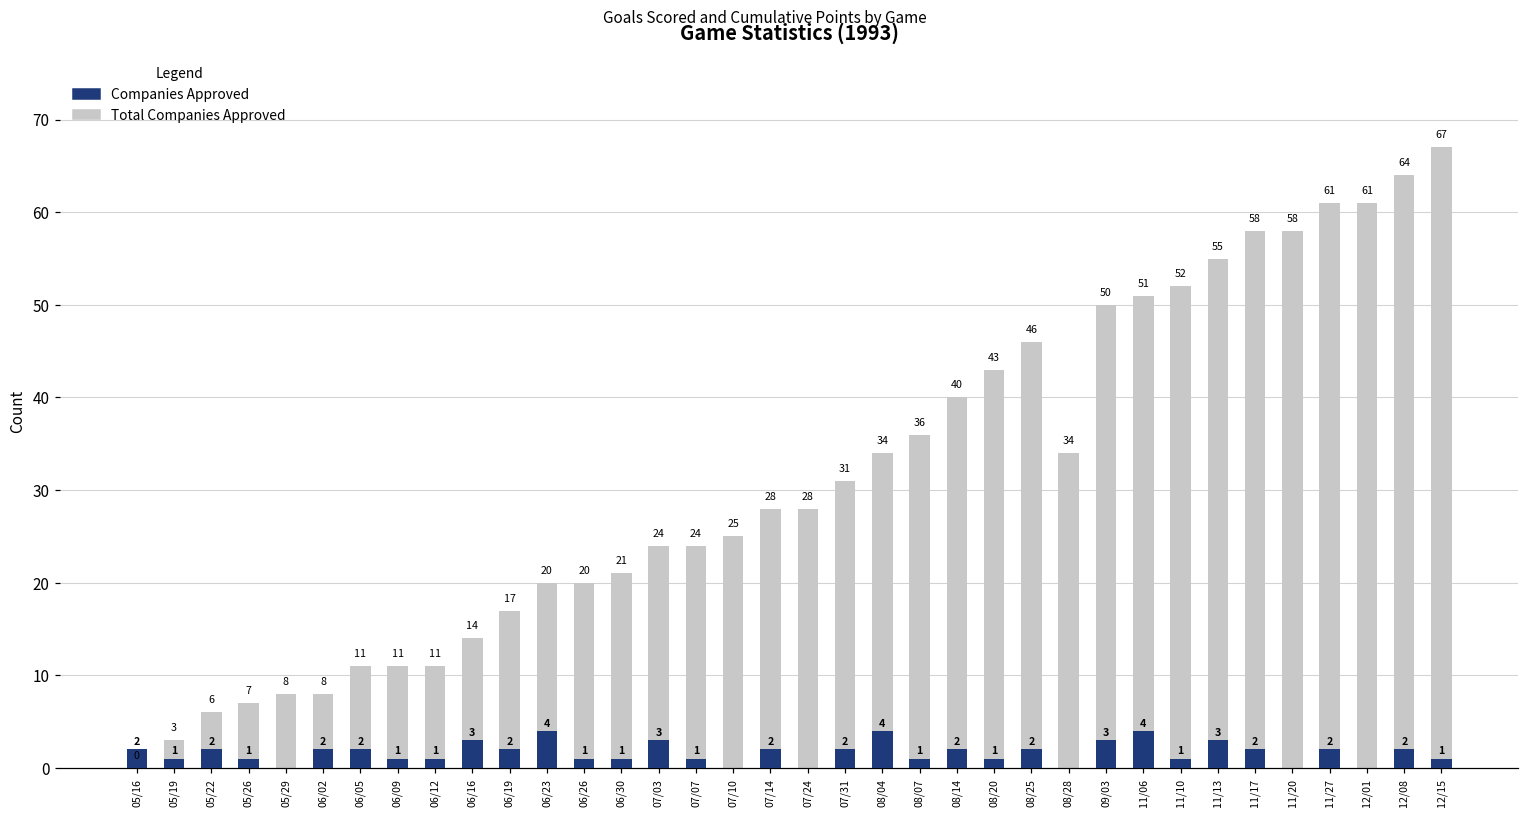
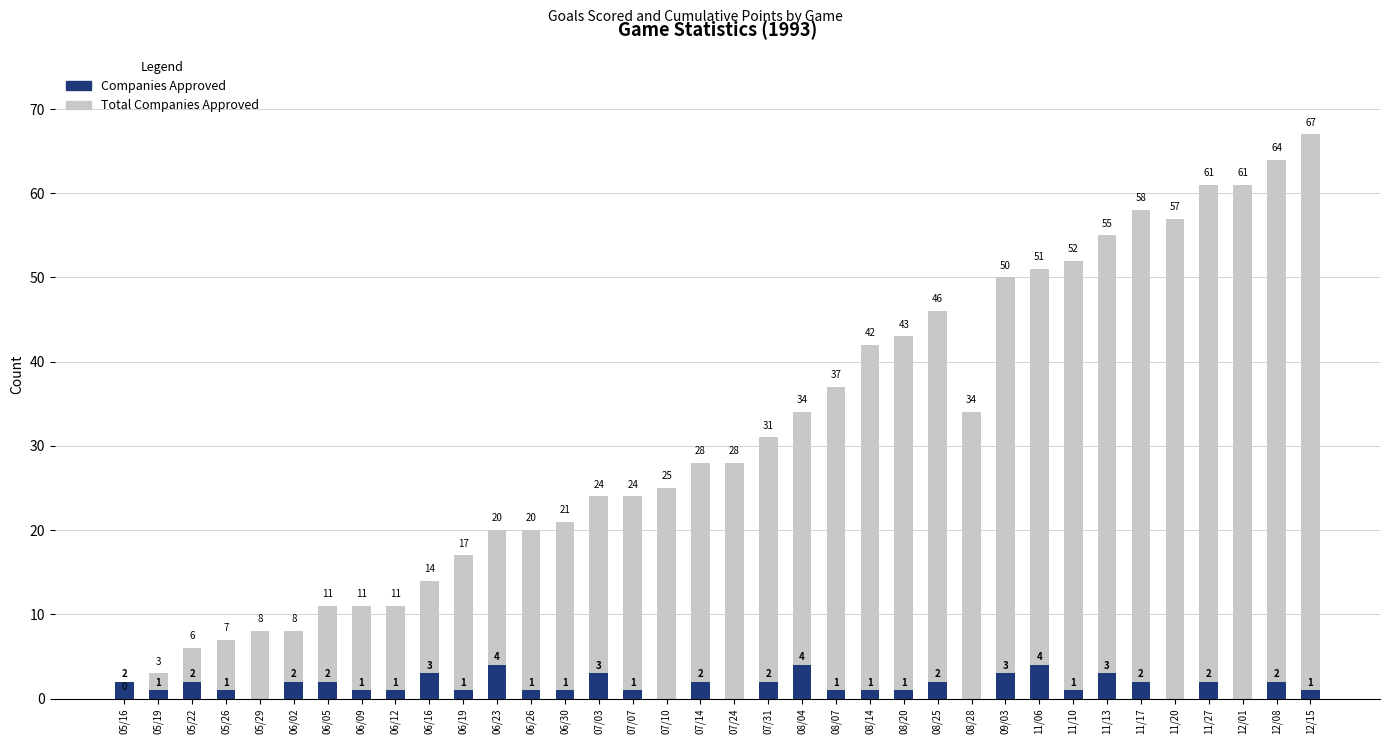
Companies Approved, 06/19: 2 -> 1
Total Companies Approved, 08/07: 36 -> 37
Total Companies Approved, 08/14: 40 -> 42
Companies Approved, 08/14: 2 -> 1
Total Companies Approved, 11/20: 58 -> 57
